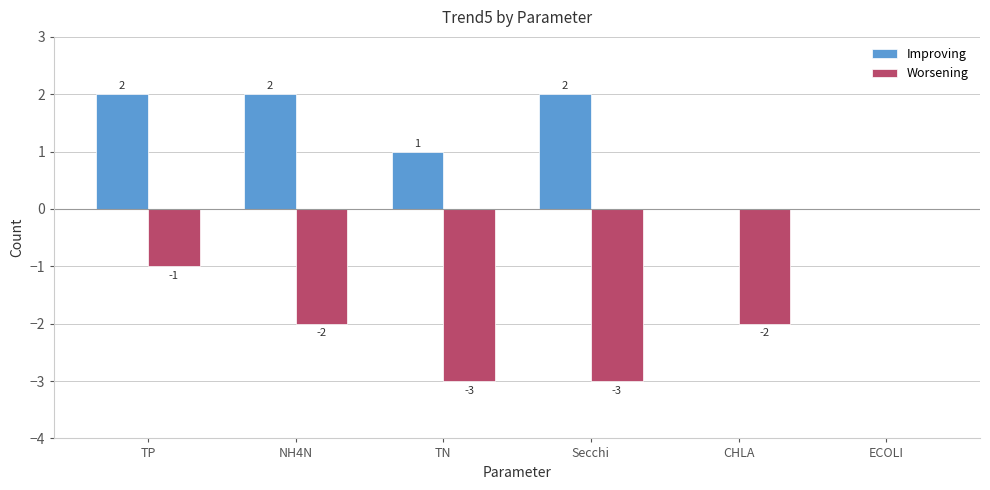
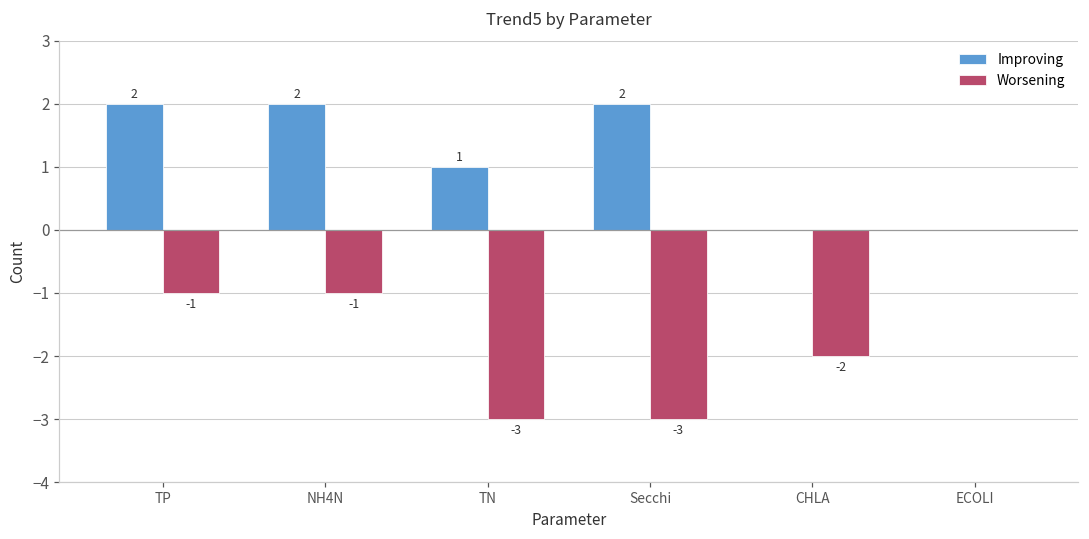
Worsening, NH4N: -2 -> -1
